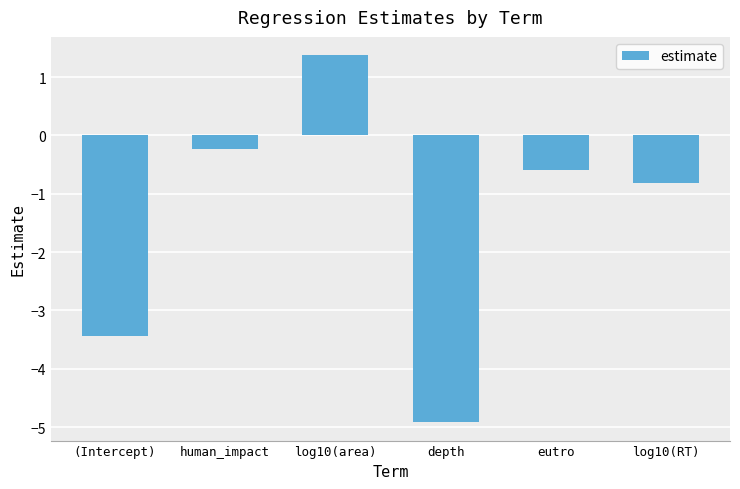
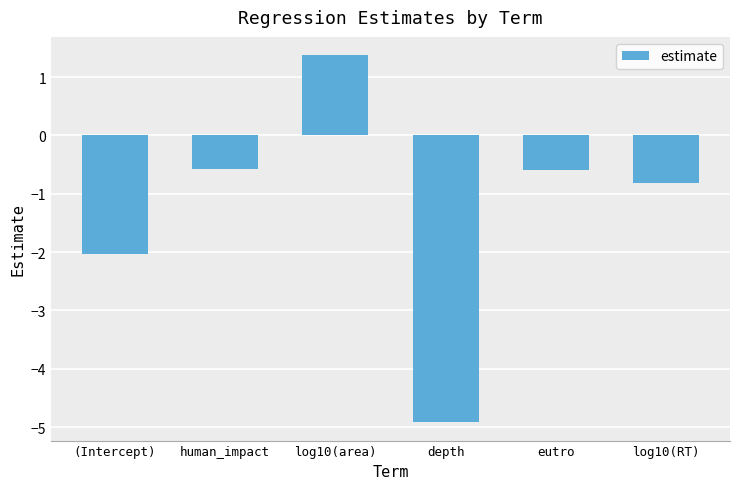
(Intercept): -3.4 -> -2.0
human_impact: -0.2 -> -0.6
